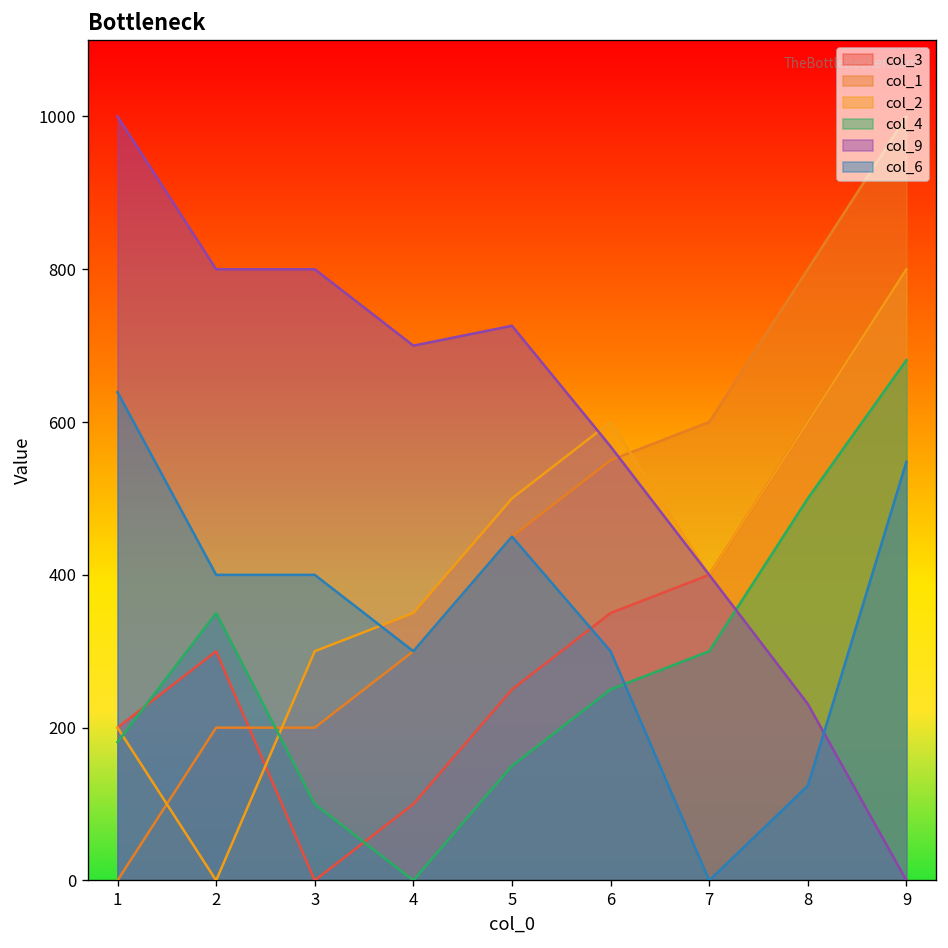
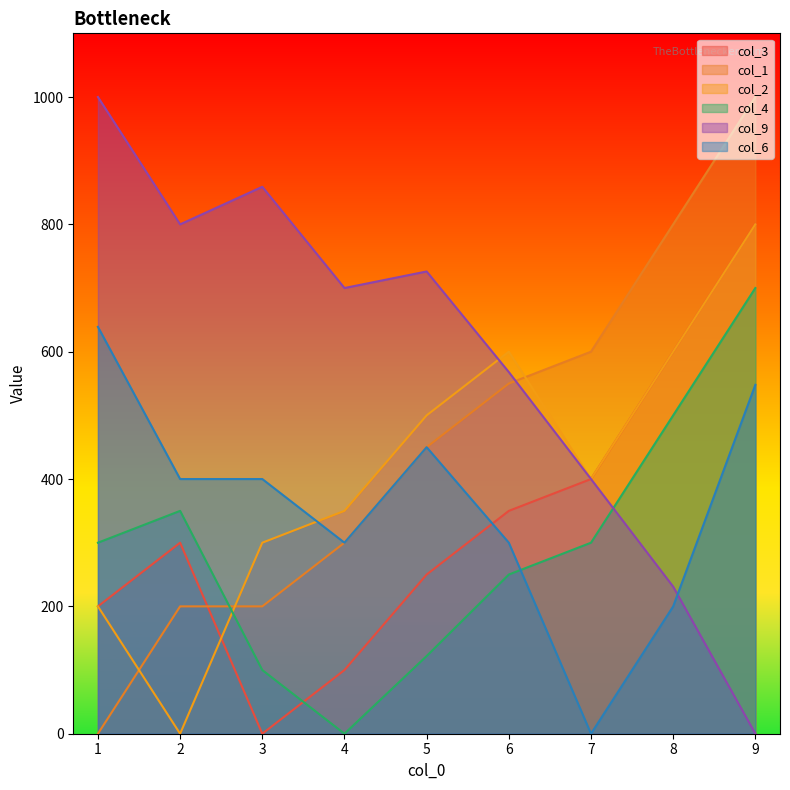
col_4, 1: 180 -> 300
col_9, 3: 800 -> 860
col_4, 5: 150 -> 120
col_6, 8: 120 -> 200
col_4, 9: 680 -> 700
